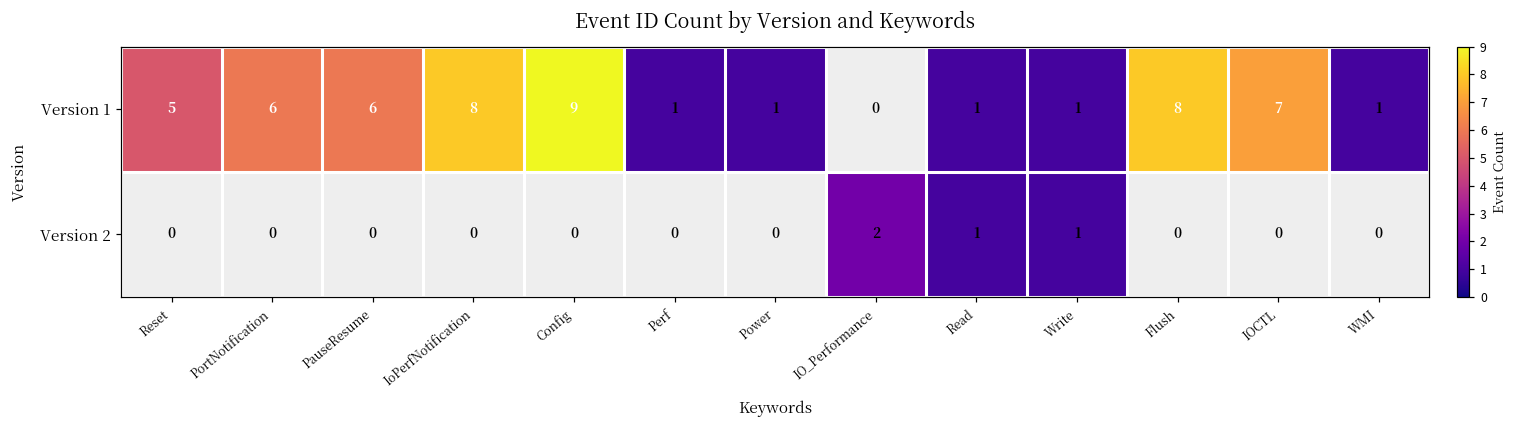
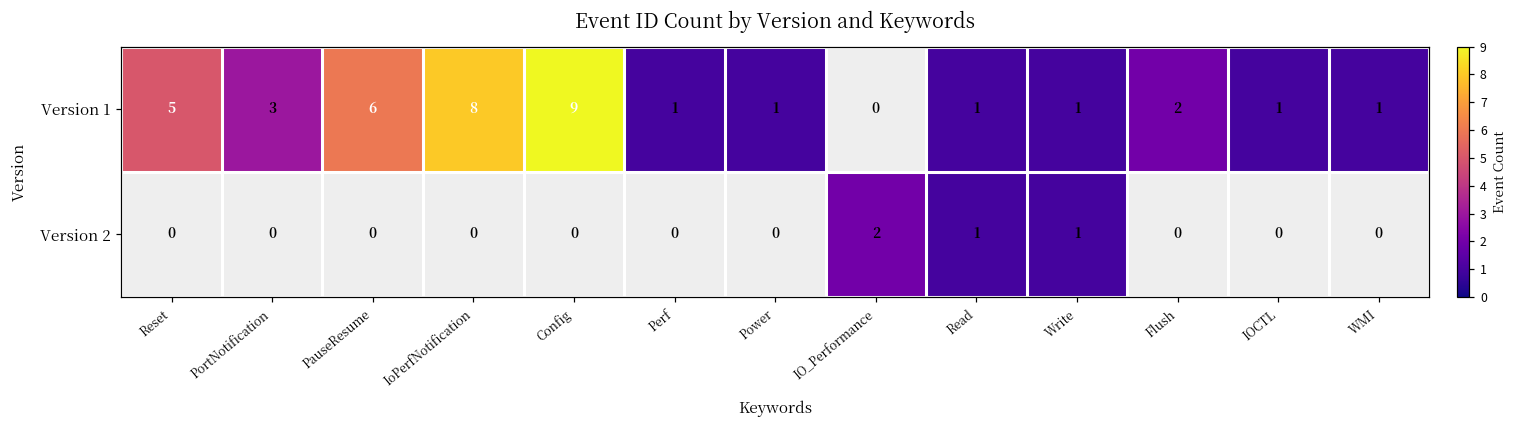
Version 1, PortNotification: 6 -> 3
Version 1, Flush: 8 -> 2
Version 1, IOCTL: 7 -> 1
